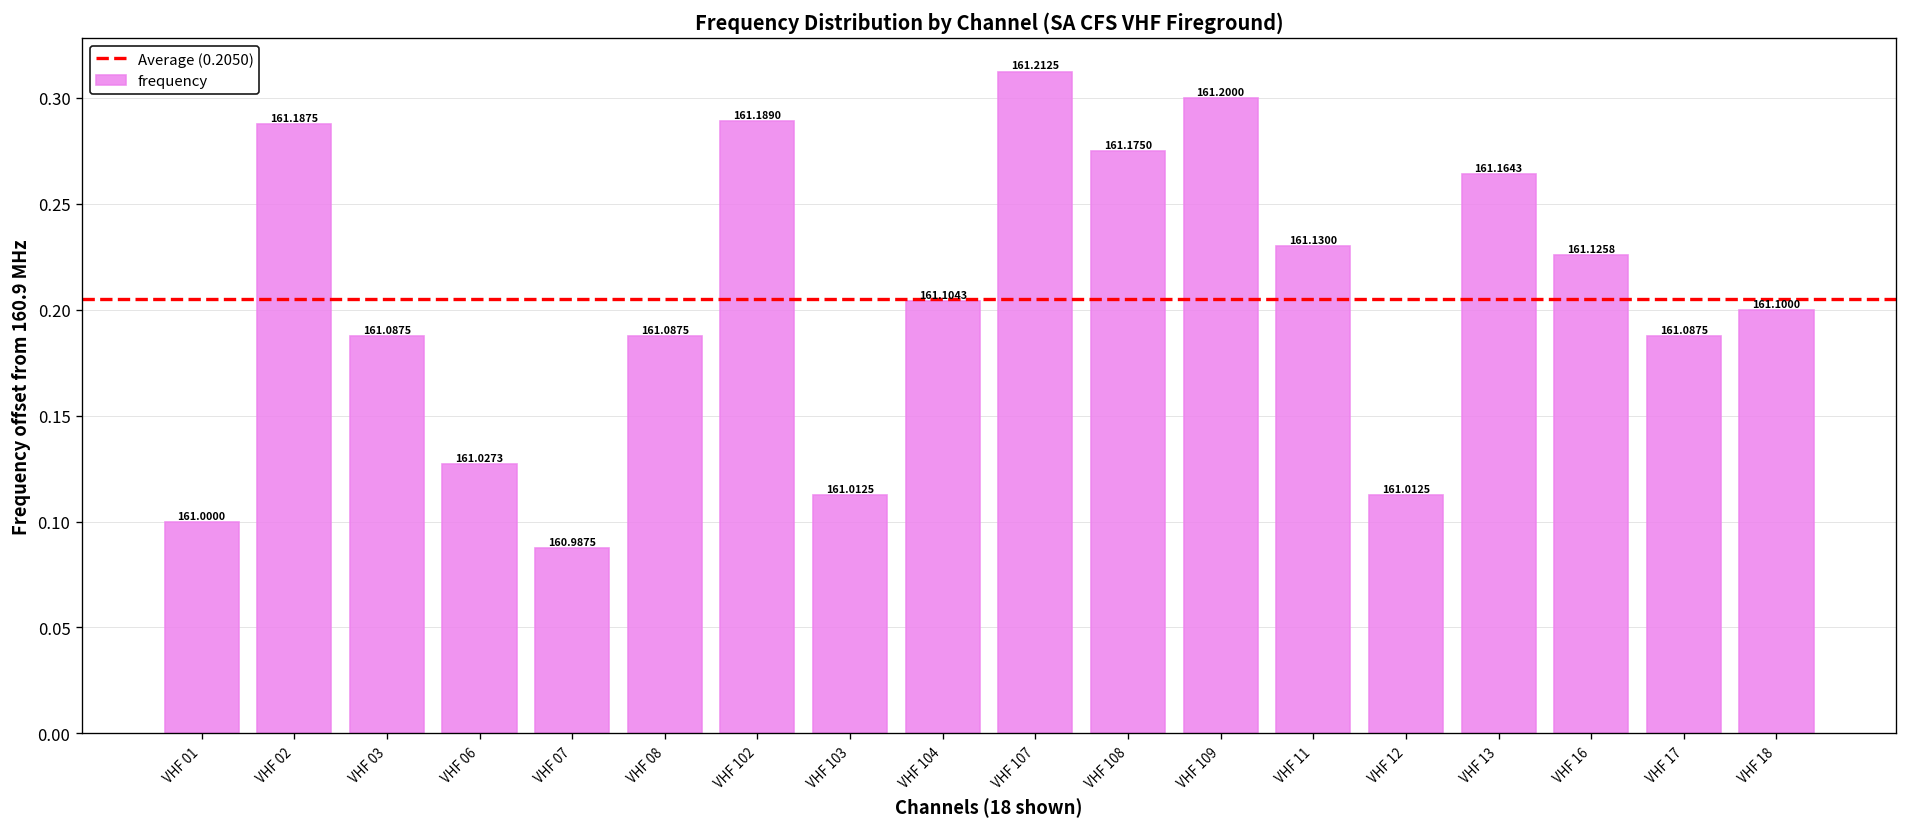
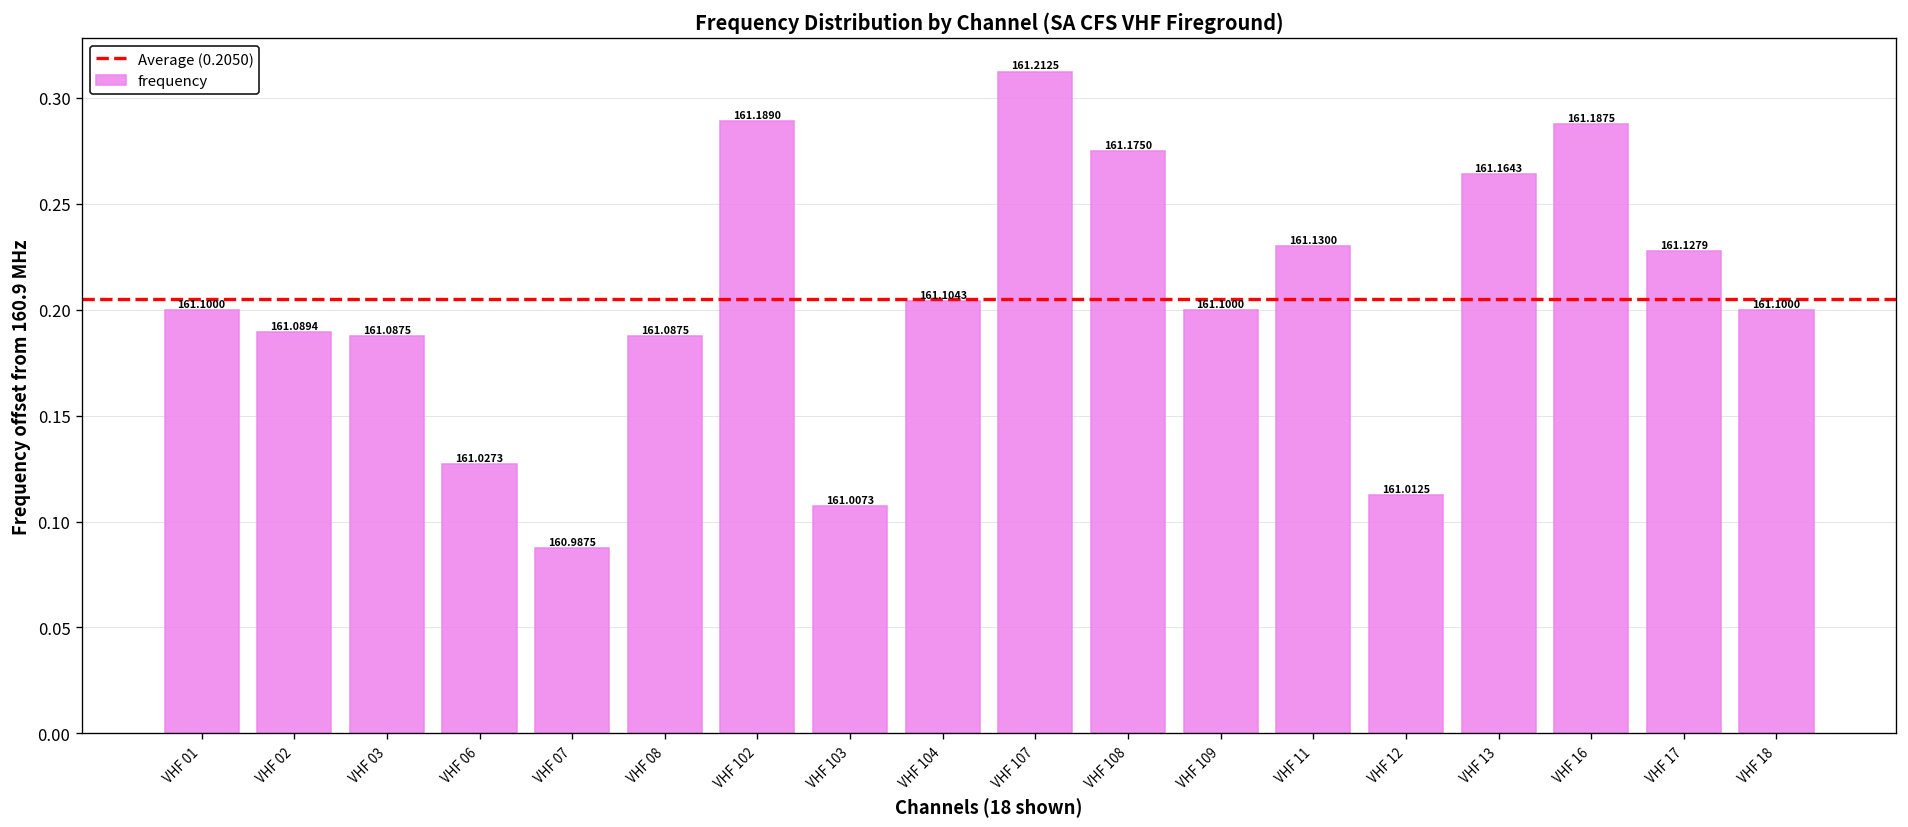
VHF 01: 161.0000 -> 161.1000
VHF 02: 161.1875 -> 161.0894
VHF 103: 161.0125 -> 161.0073
VHF 109: 161.2000 -> 161.1000
VHF 16: 161.1258 -> 161.1875
VHF 17: 161.0875 -> 161.1279
